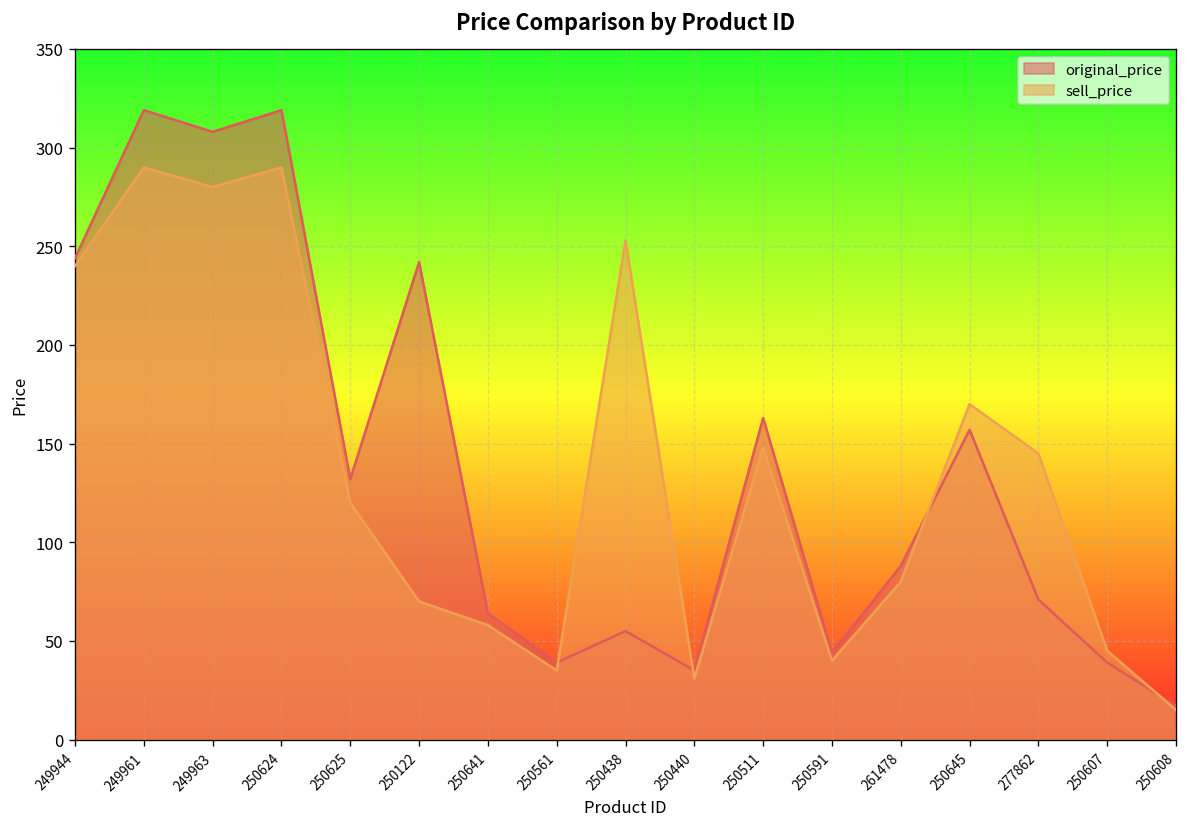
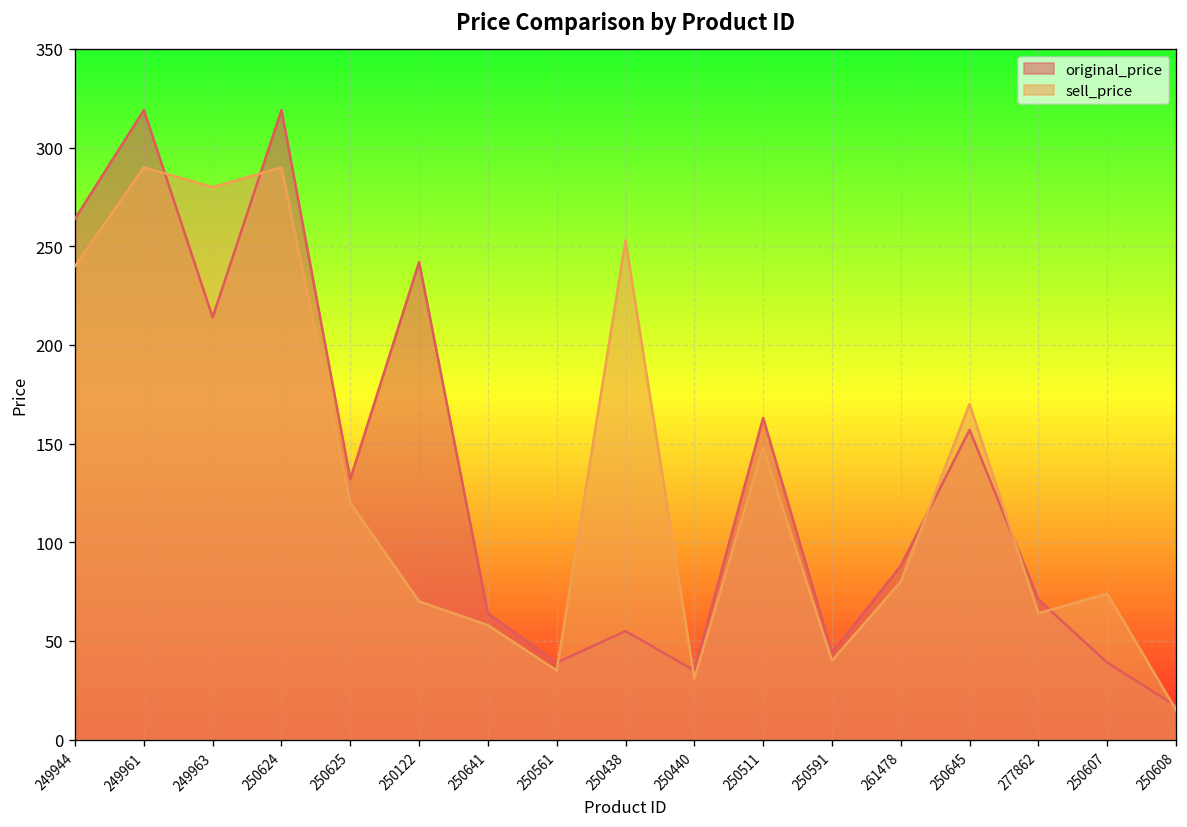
original_price, 249944: 244 -> 264
original_price, 249963: 308 -> 214
sell_price, 277862: 145 -> 64
sell_price, 250607: 45 -> 74
